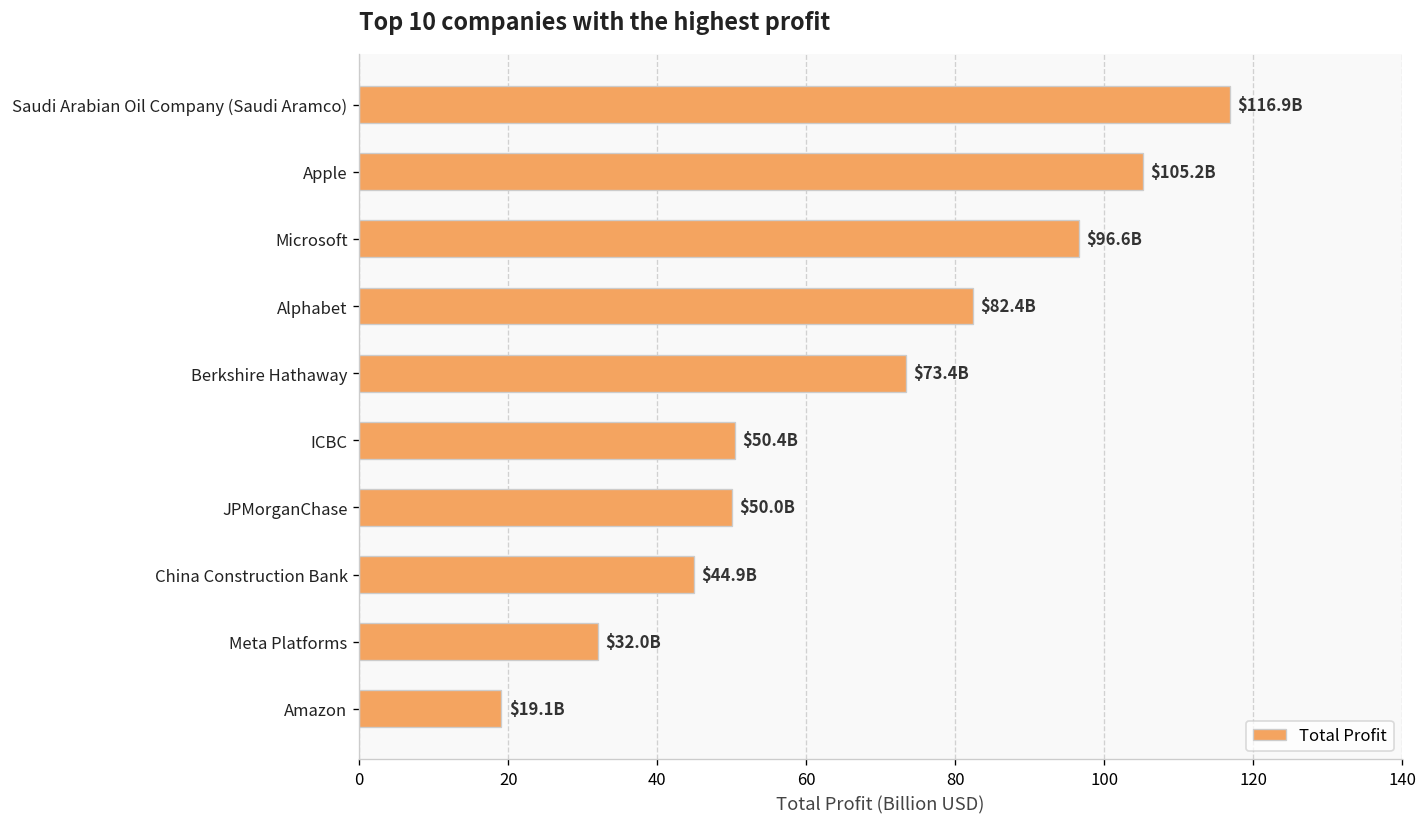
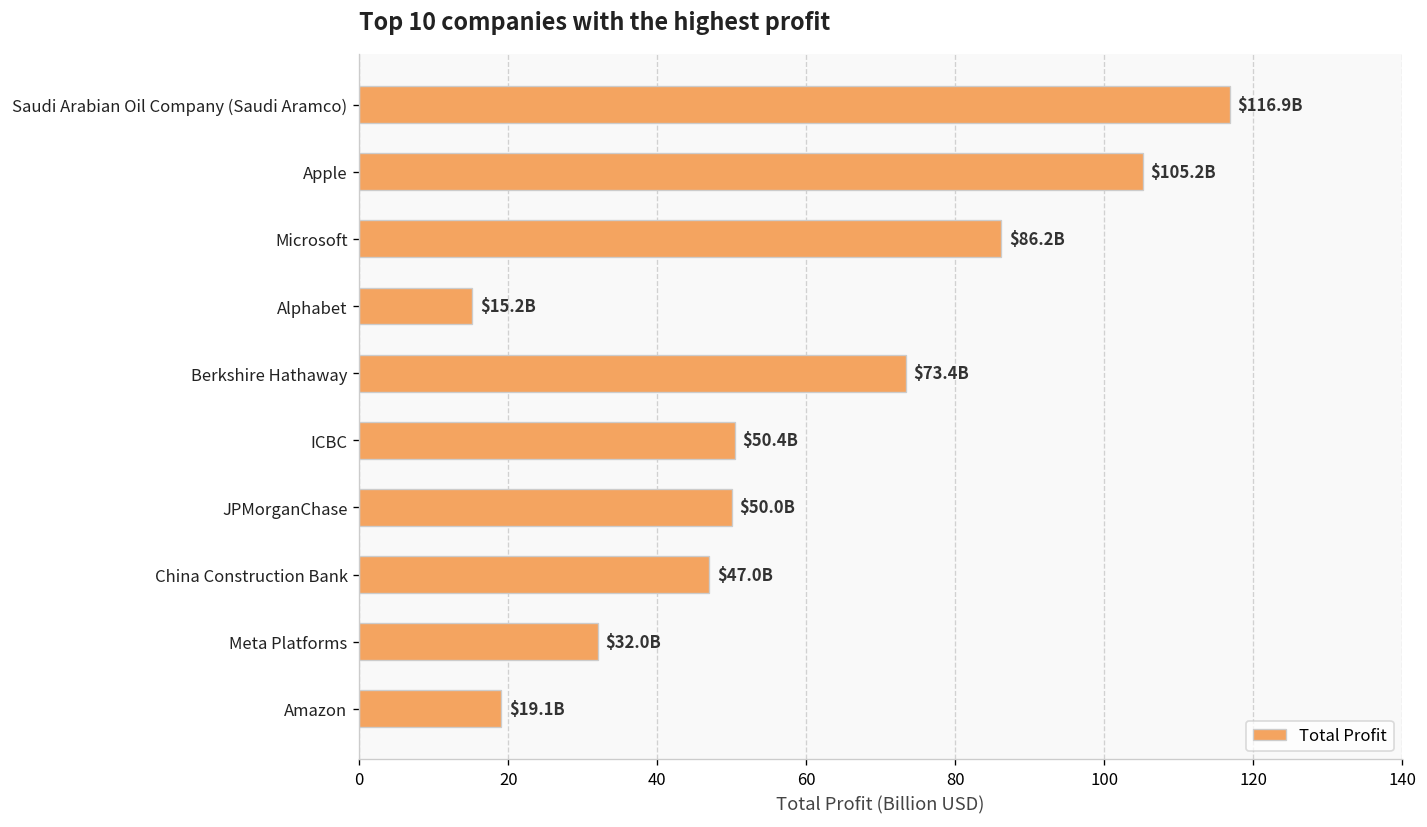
Microsoft: $96.6B -> $86.2B
Alphabet: $82.4B -> $15.2B
China Construction Bank: $44.9B -> $47.0B
